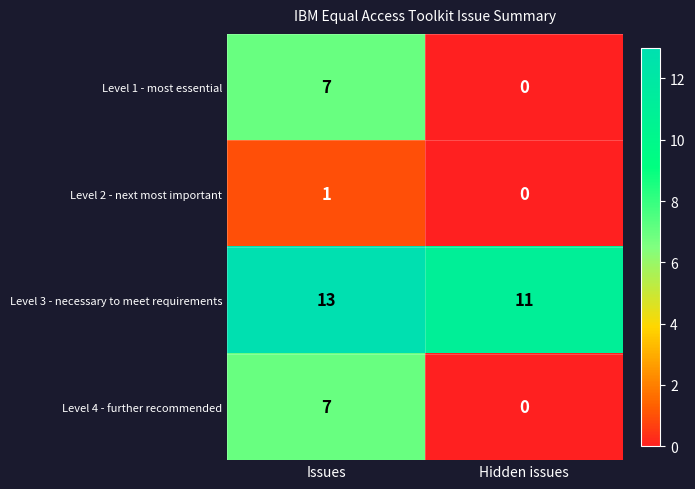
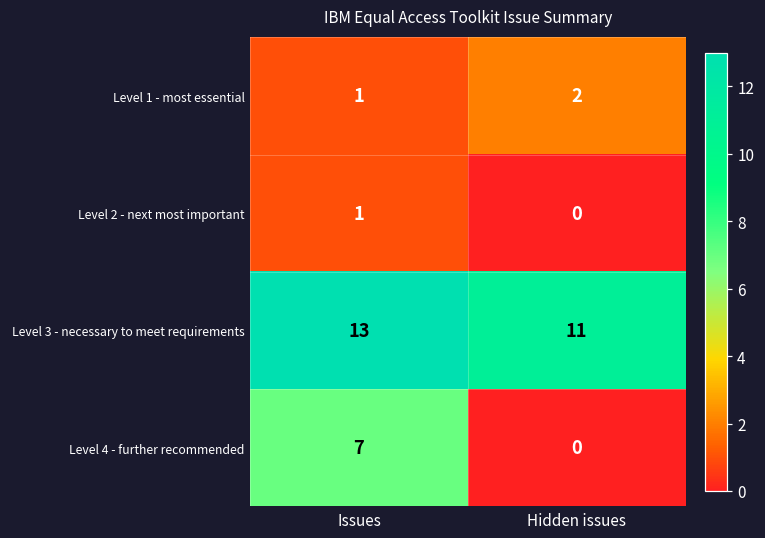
Level 1 - most essential, Issues: 7 -> 1
Level 1 - most essential, Hidden issues: 0 -> 2
